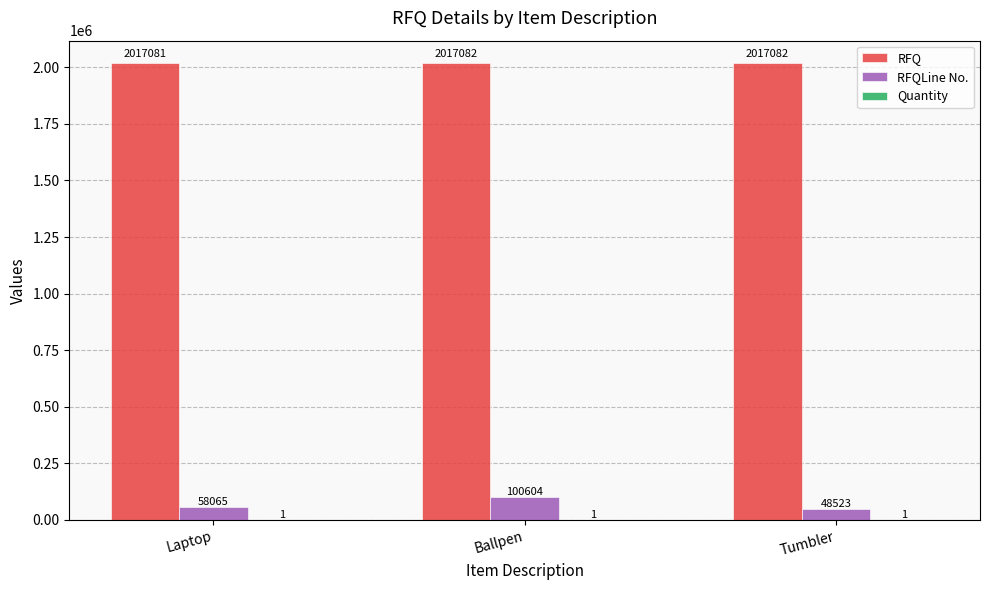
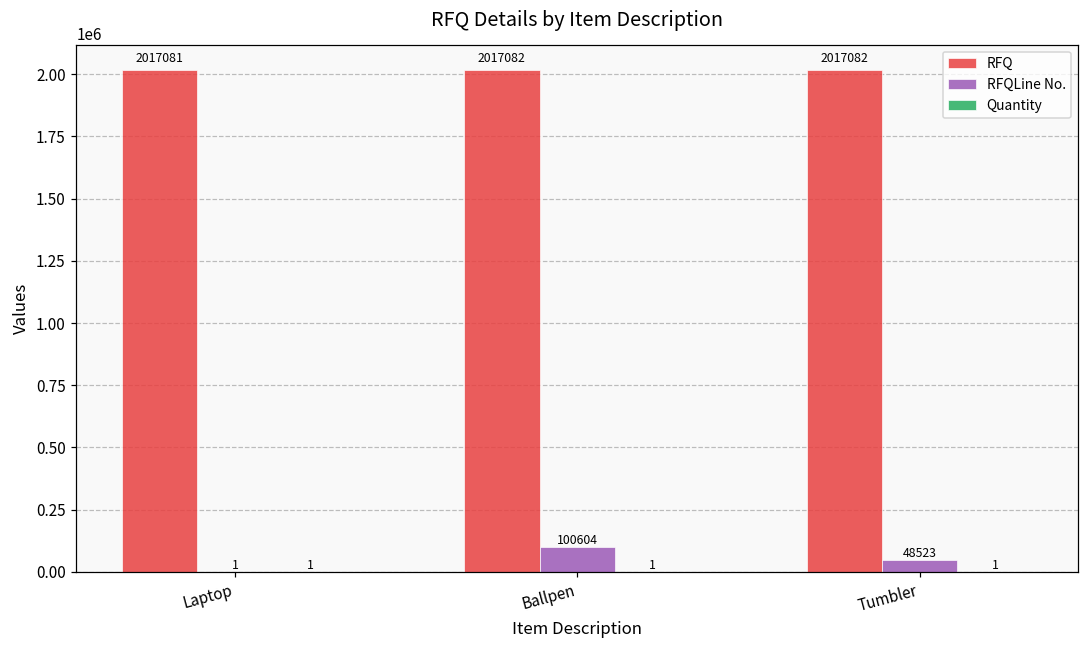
RFQLine No., Laptop: 58065 -> 1
